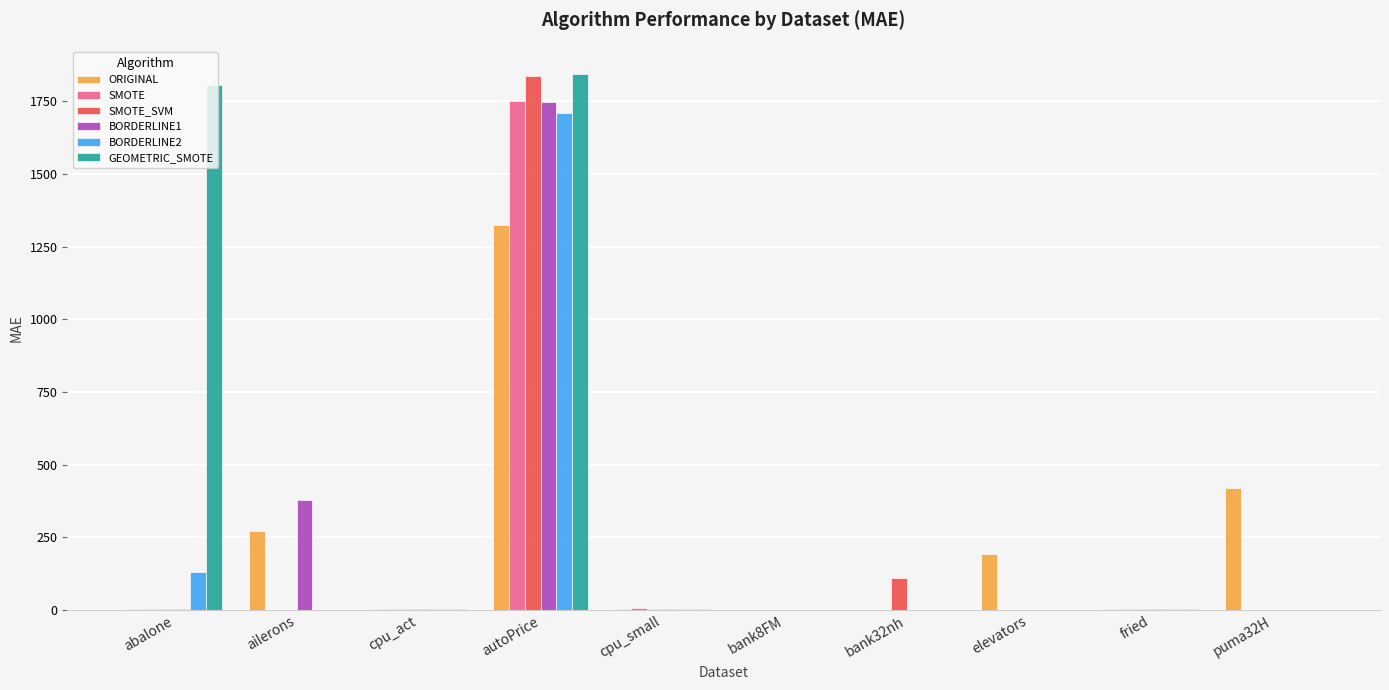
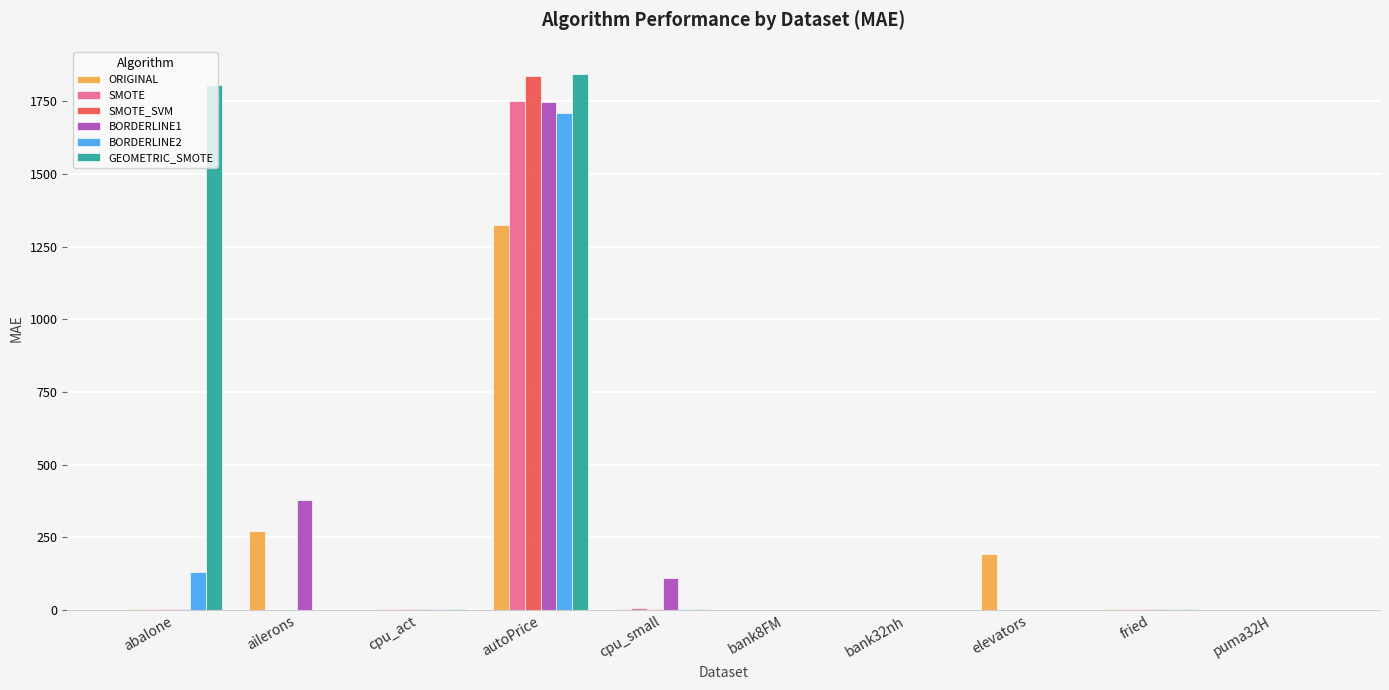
BORDERLINE1, cpu_small: 0 -> 110
SMOTE_SVM, bank32nh: 110 -> 0
ORIGINAL, puma32H: 420 -> 0
